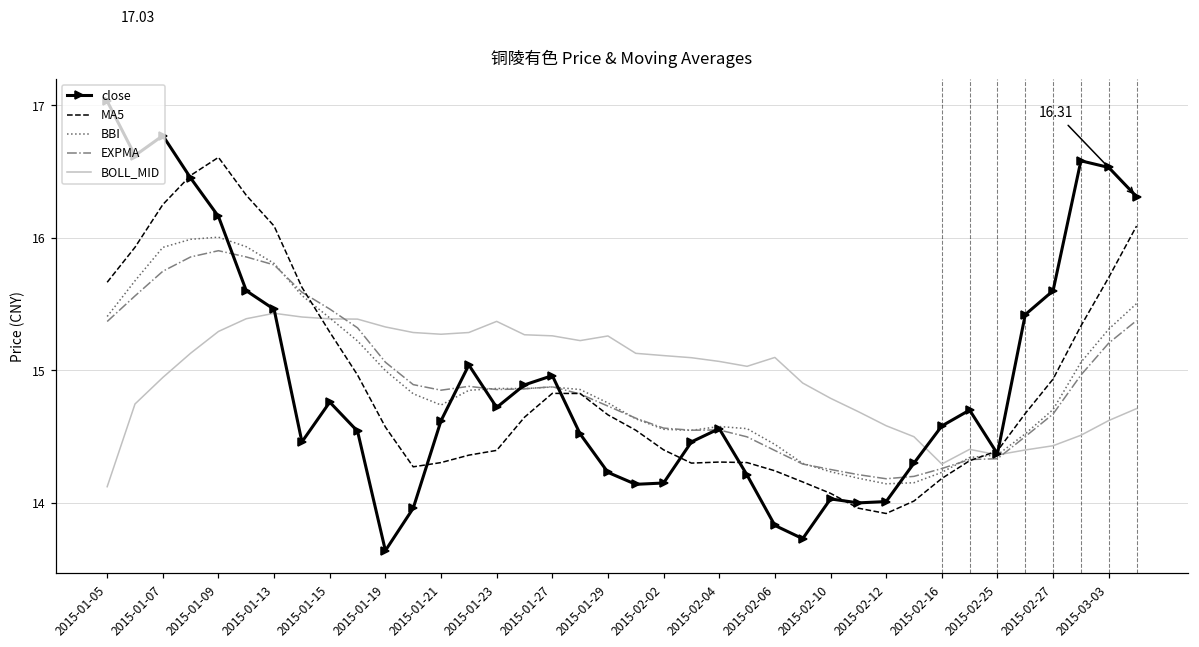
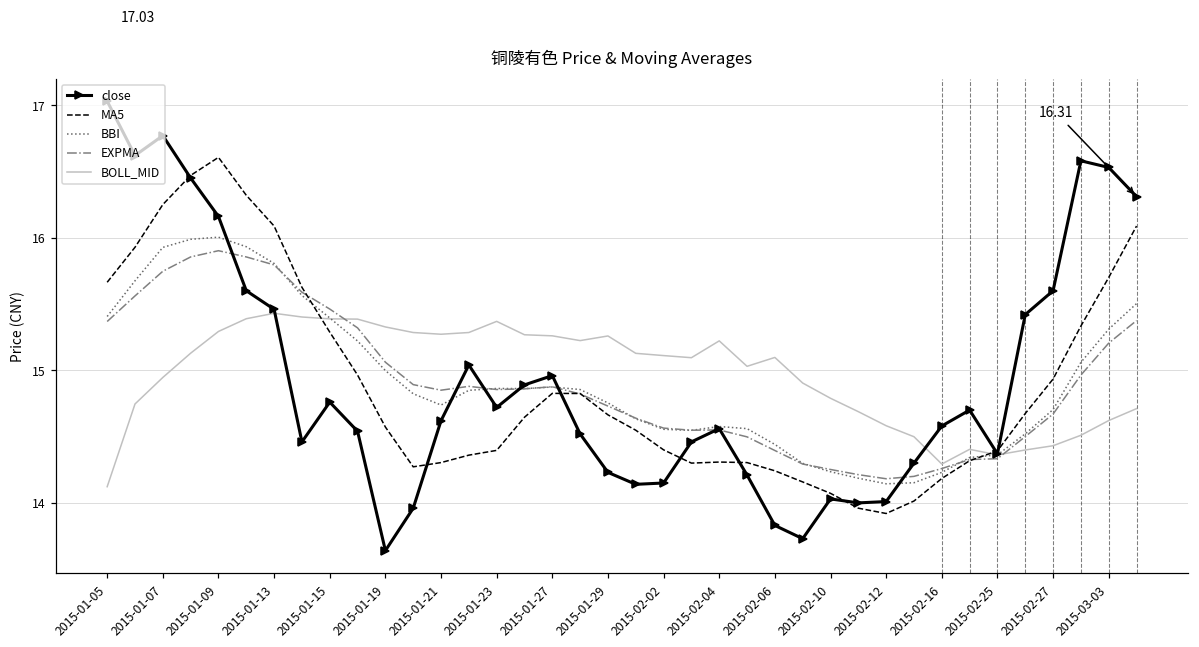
BOLL_MID, 2015-02-04: 15.07 -> 15.22
